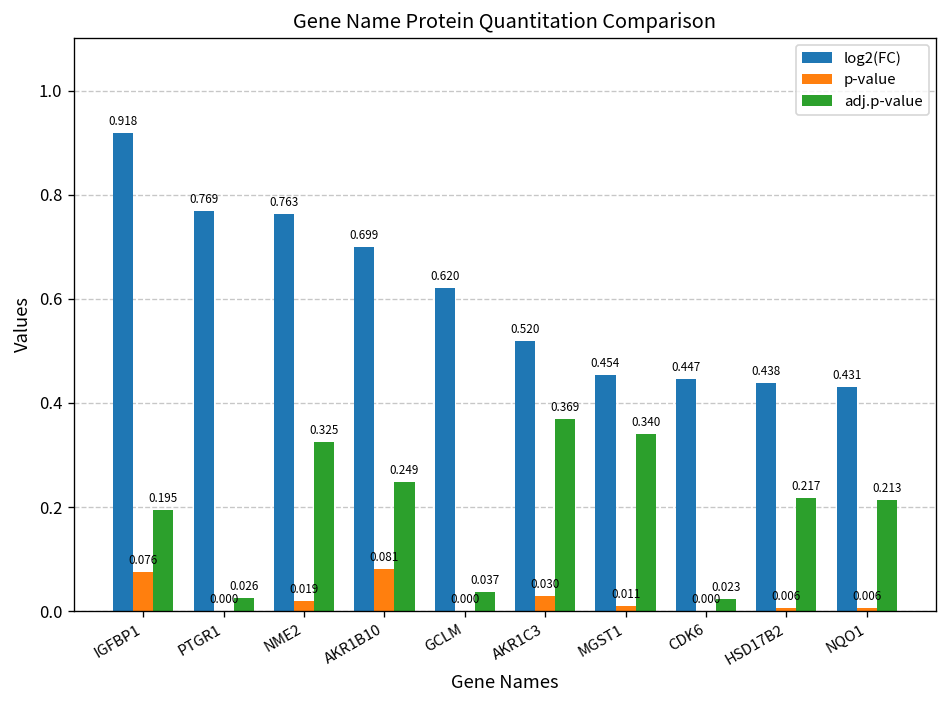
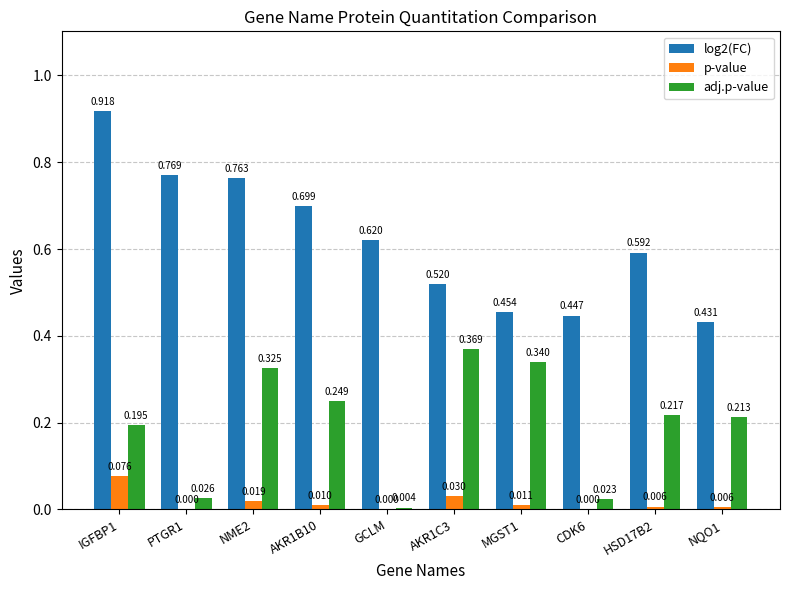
p-value, AKR1B10: 0.081 -> 0.010
adj.p-value, GCLM: 0.037 -> 0.004
log2(FC), HSD17B2: 0.438 -> 0.592
